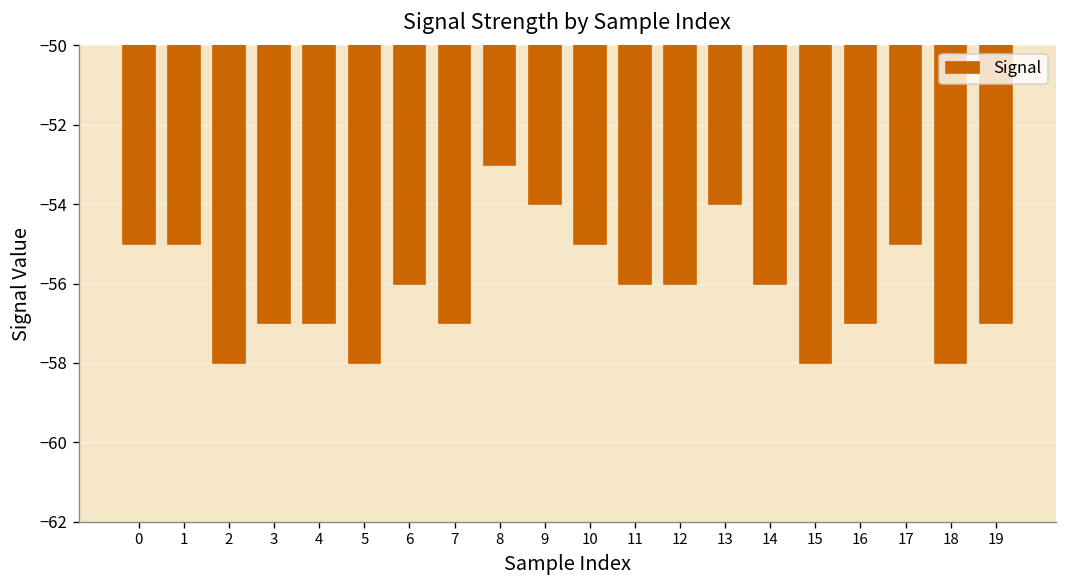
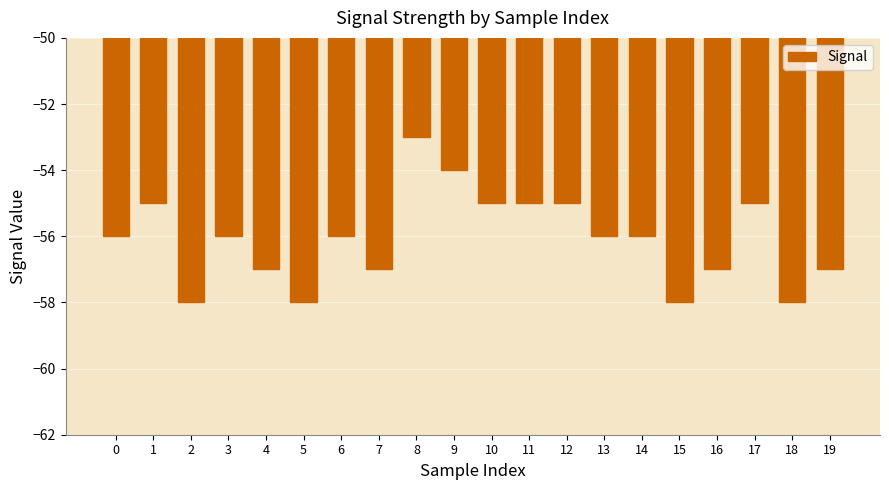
0: -55 -> -56
3: -57 -> -56
11: -56 -> -55
12: -56 -> -55
13: -54 -> -56
